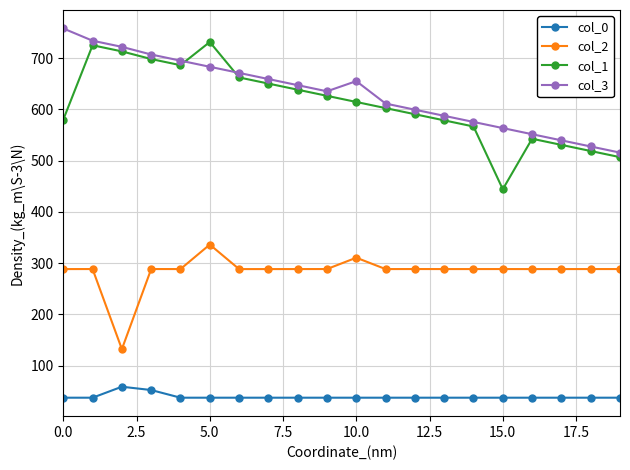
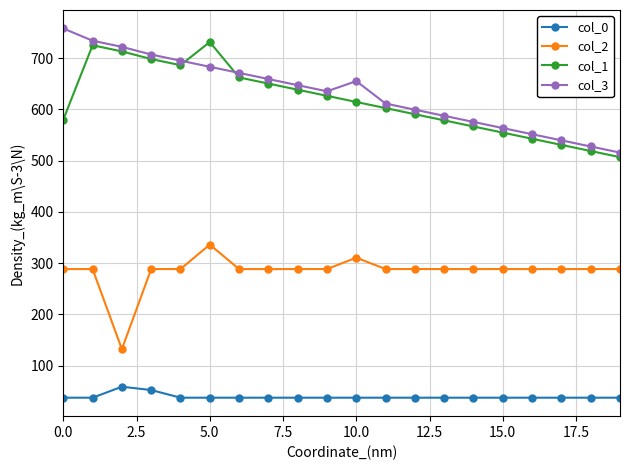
col_1, 15.0: 440 -> 550
